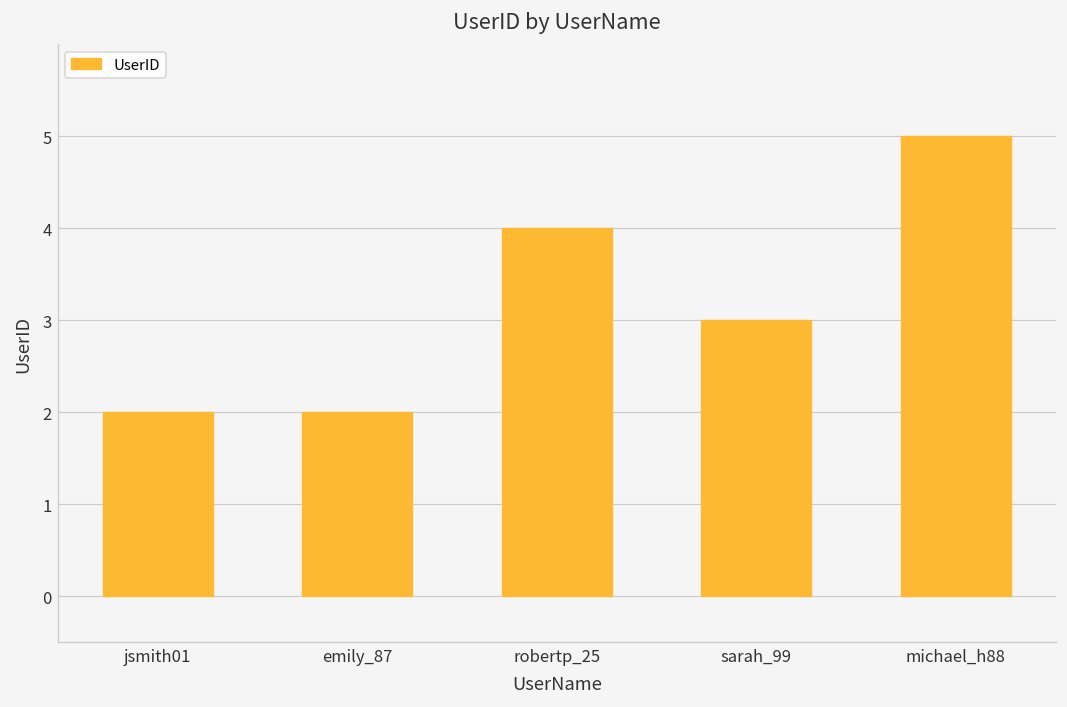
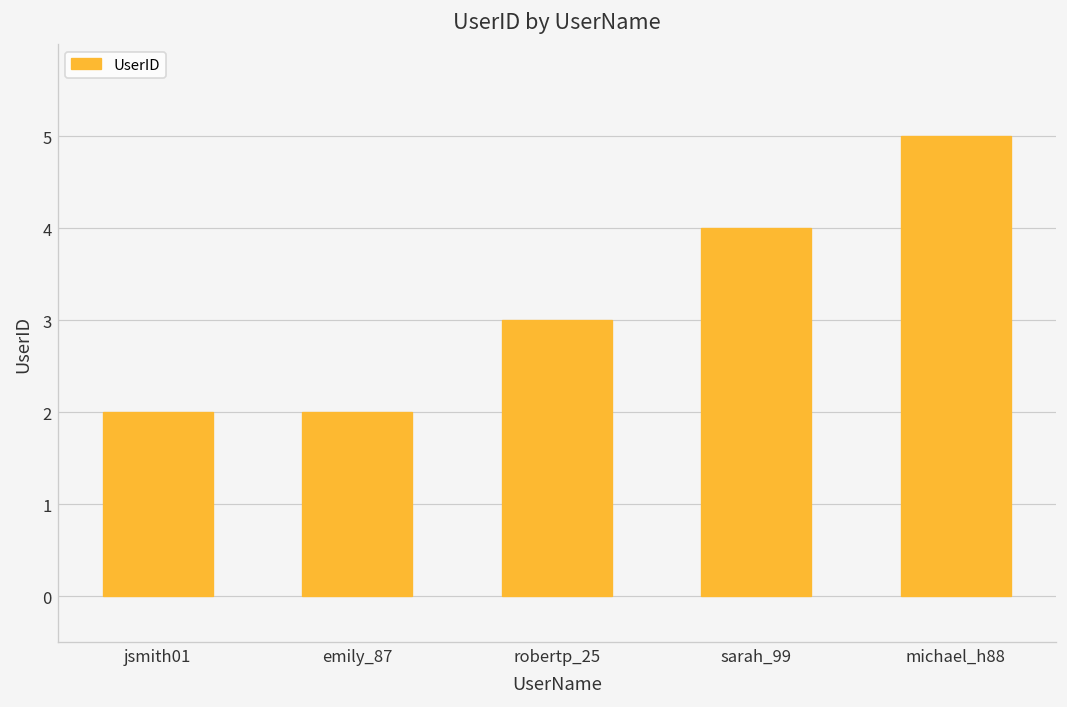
robertp_25: 4 -> 3
sarah_99: 3 -> 4
